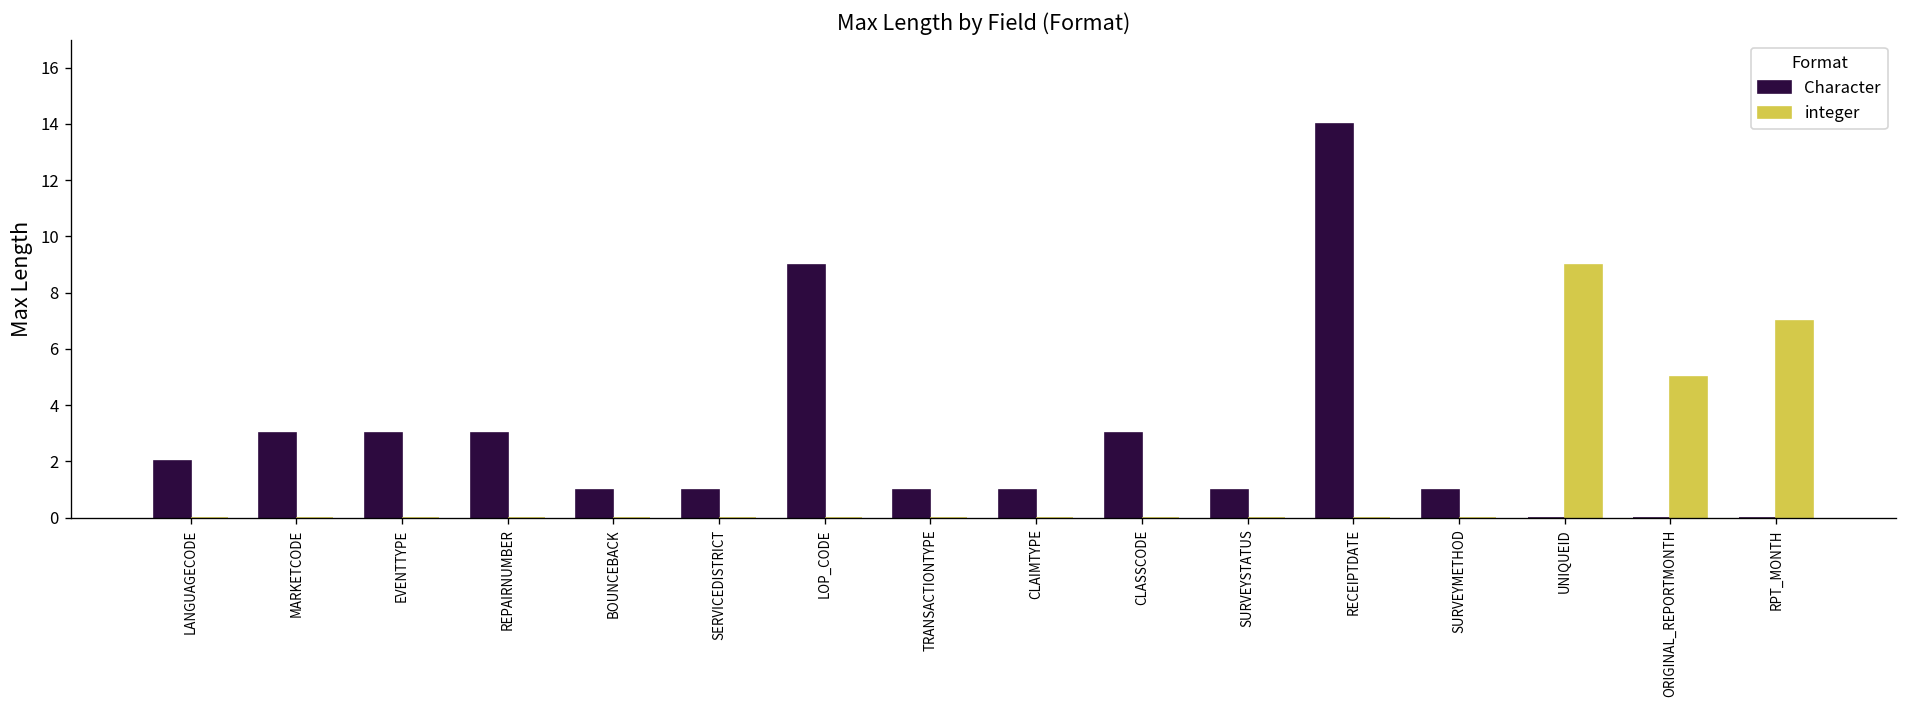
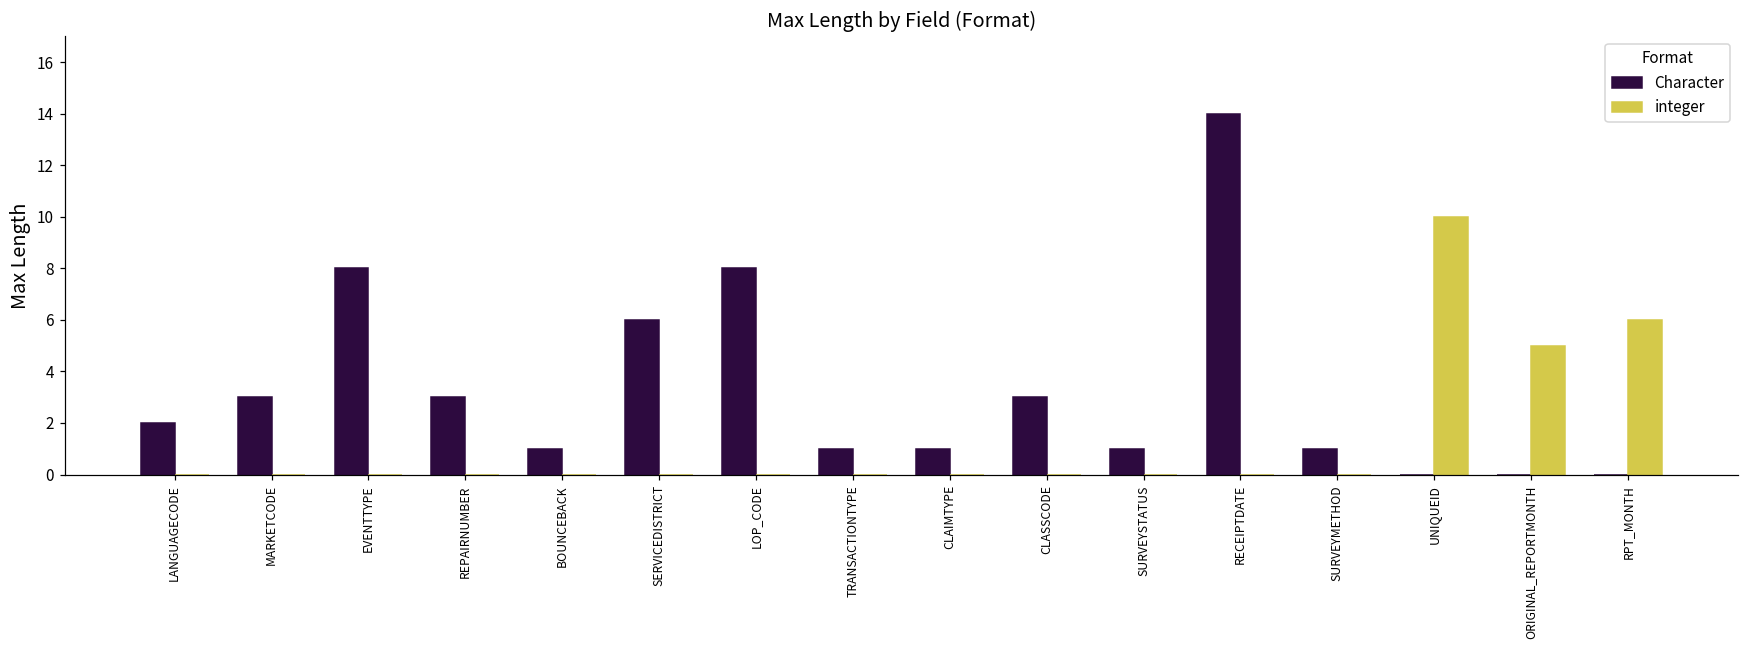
Character, EVENTTYPE: 3 -> 8
Character, SERVICEDISTRICT: 1 -> 6
Character, LOP_CODE: 9 -> 8
integer, UNIQUEID: 9 -> 10
integer, RPT_MONTH: 7 -> 6
